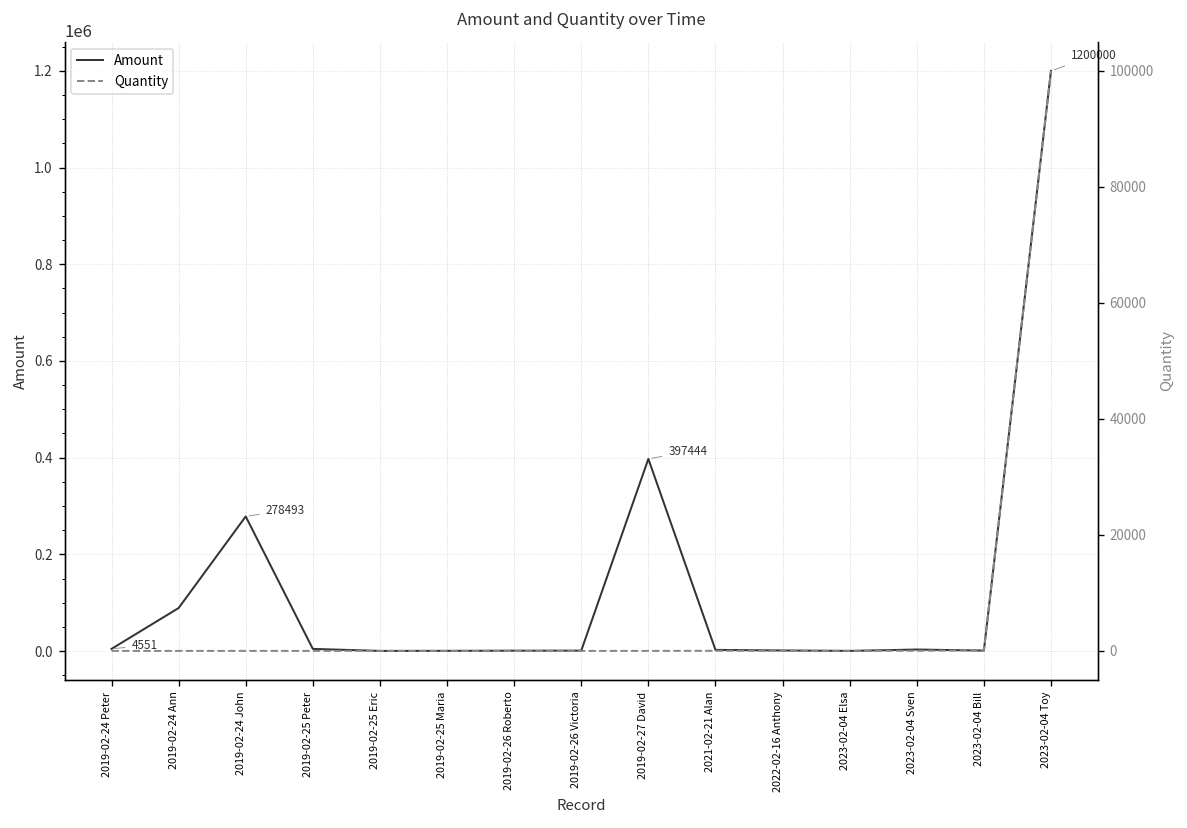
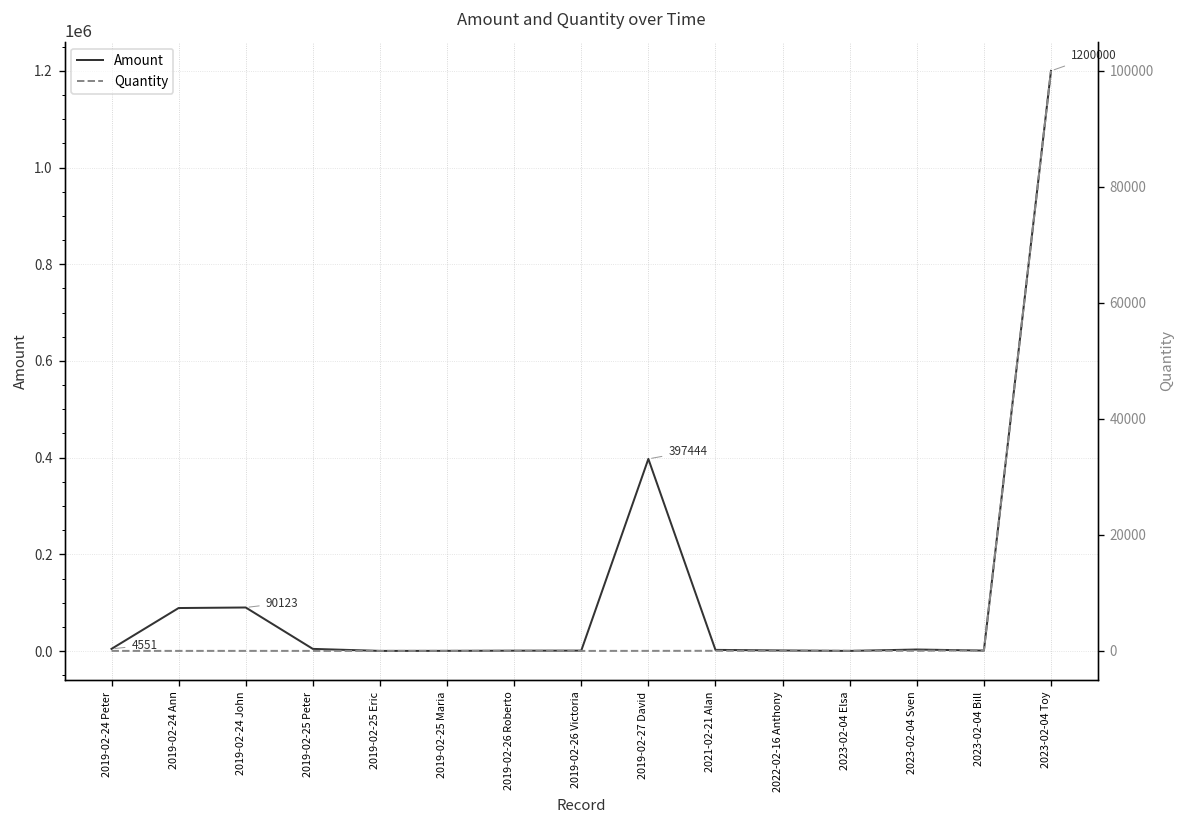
Amount, 2019-02-24 John: 278493 -> 90123
